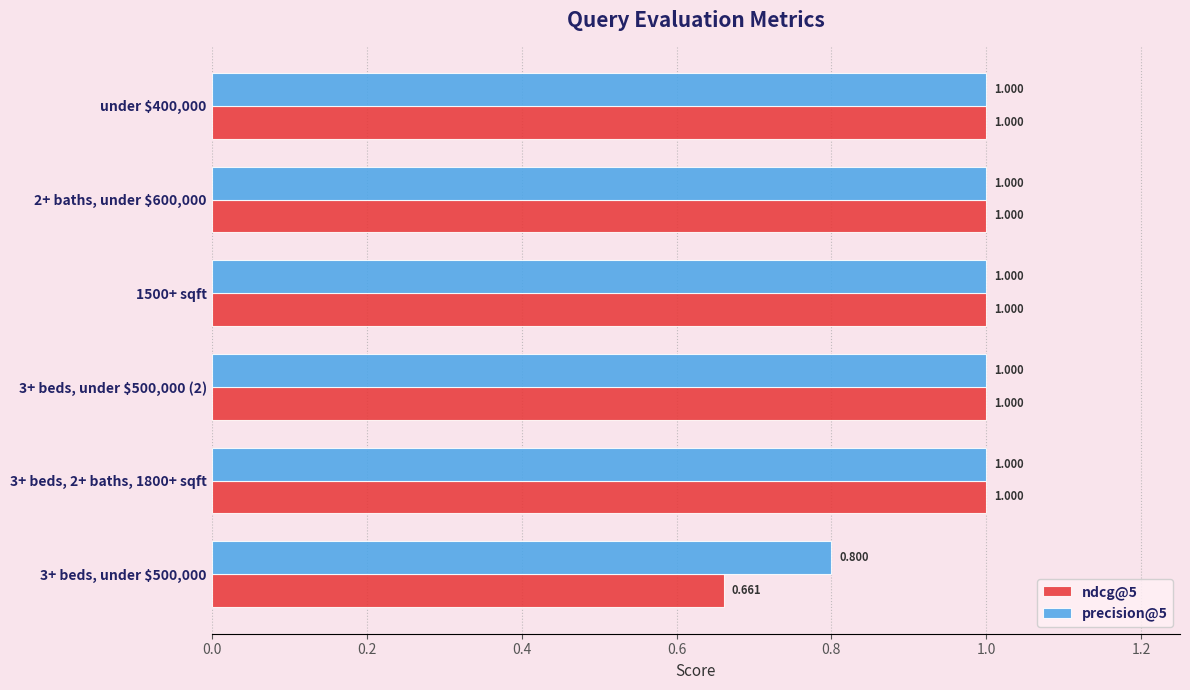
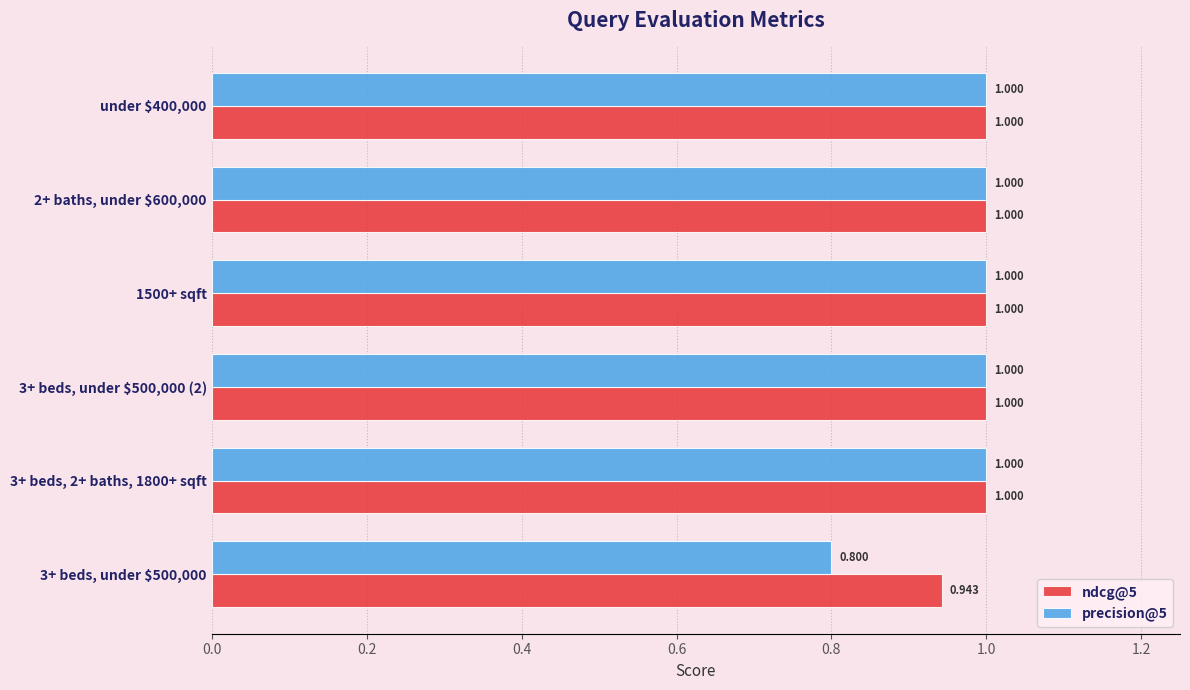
ndcg@5, 3+ beds, under $500,000: 0.661 -> 0.943
